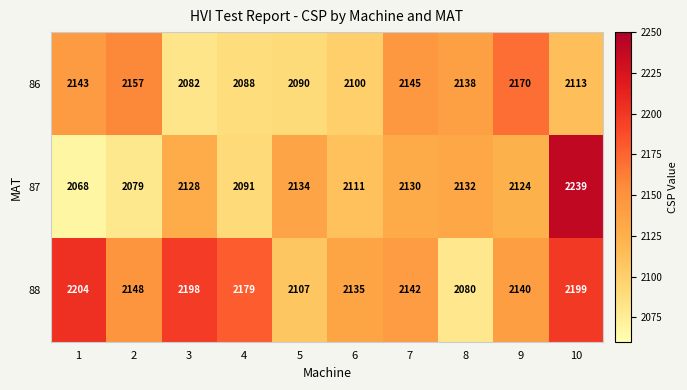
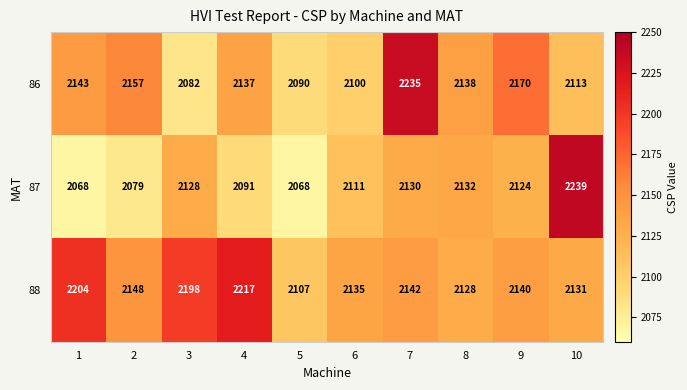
86, 4: 2088 -> 2137
86, 7: 2145 -> 2235
87, 5: 2134 -> 2068
88, 4: 2179 -> 2217
88, 8: 2080 -> 2128
88, 10: 2199 -> 2131
